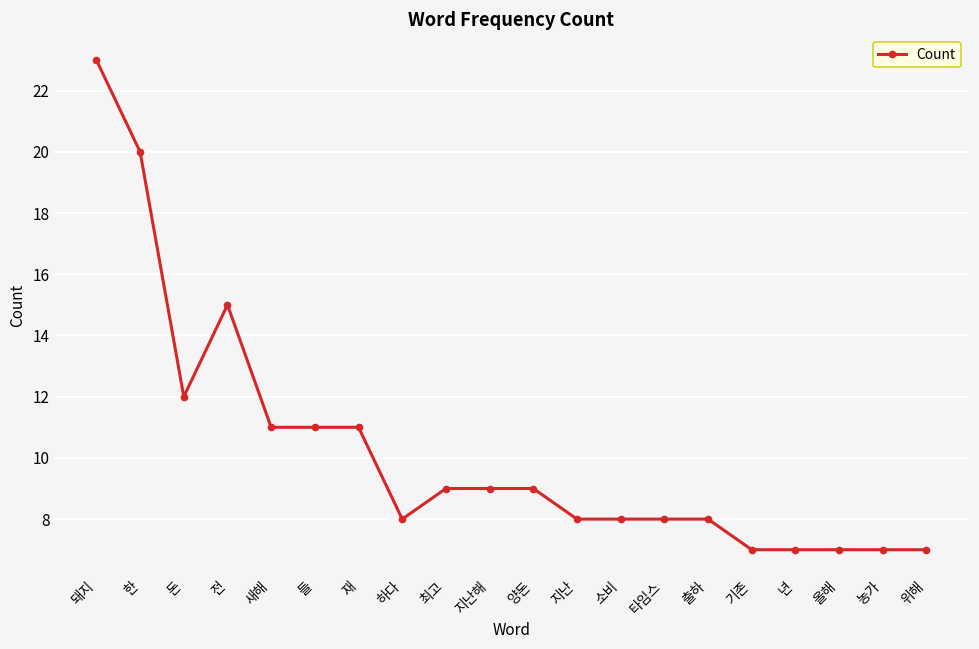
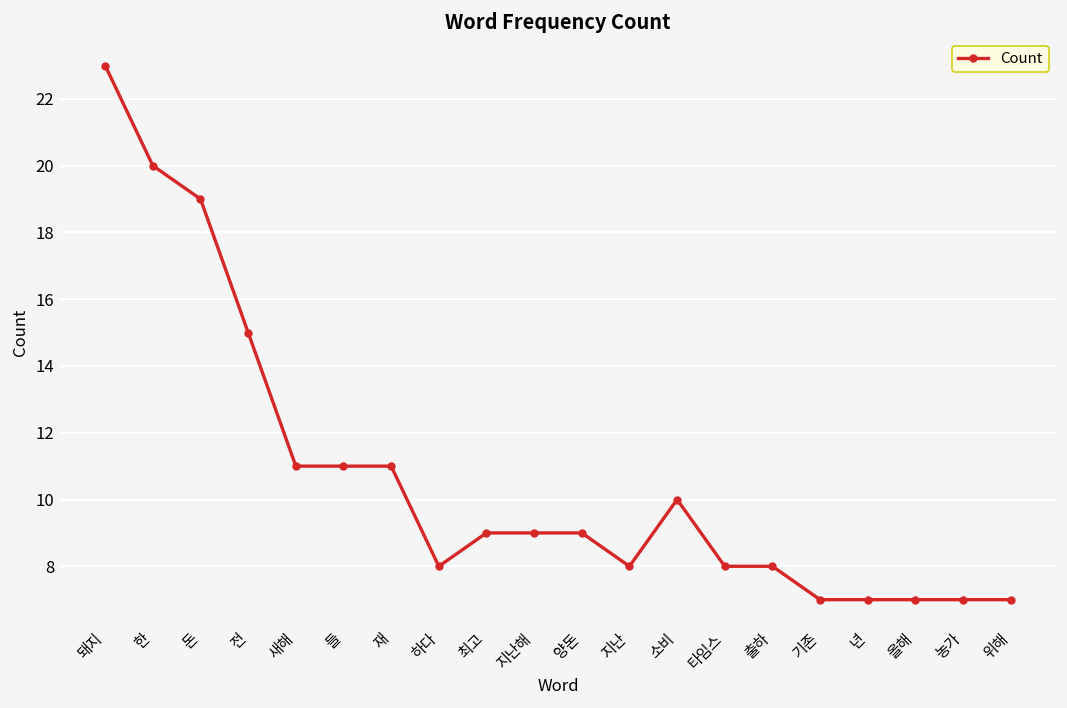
돈: 12 -> 19
소비: 8 -> 10
